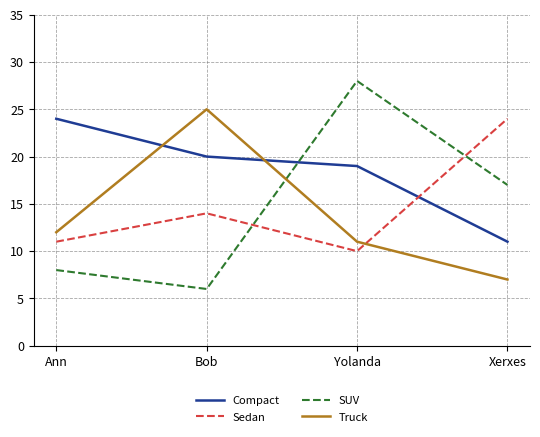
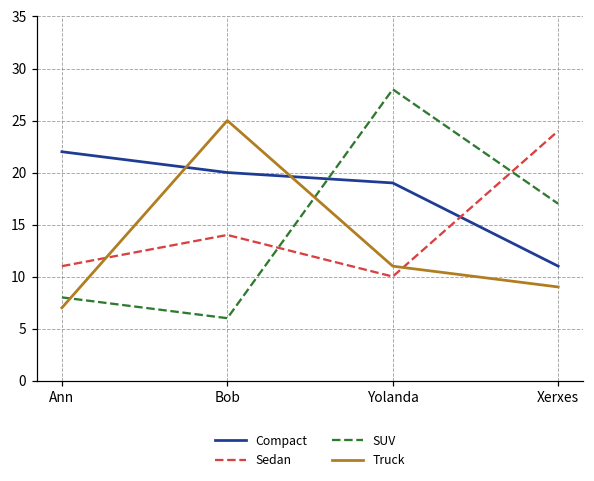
Compact, Ann: 24 -> 22
Truck, Ann: 12 -> 7
Truck, Xerxes: 7 -> 9
